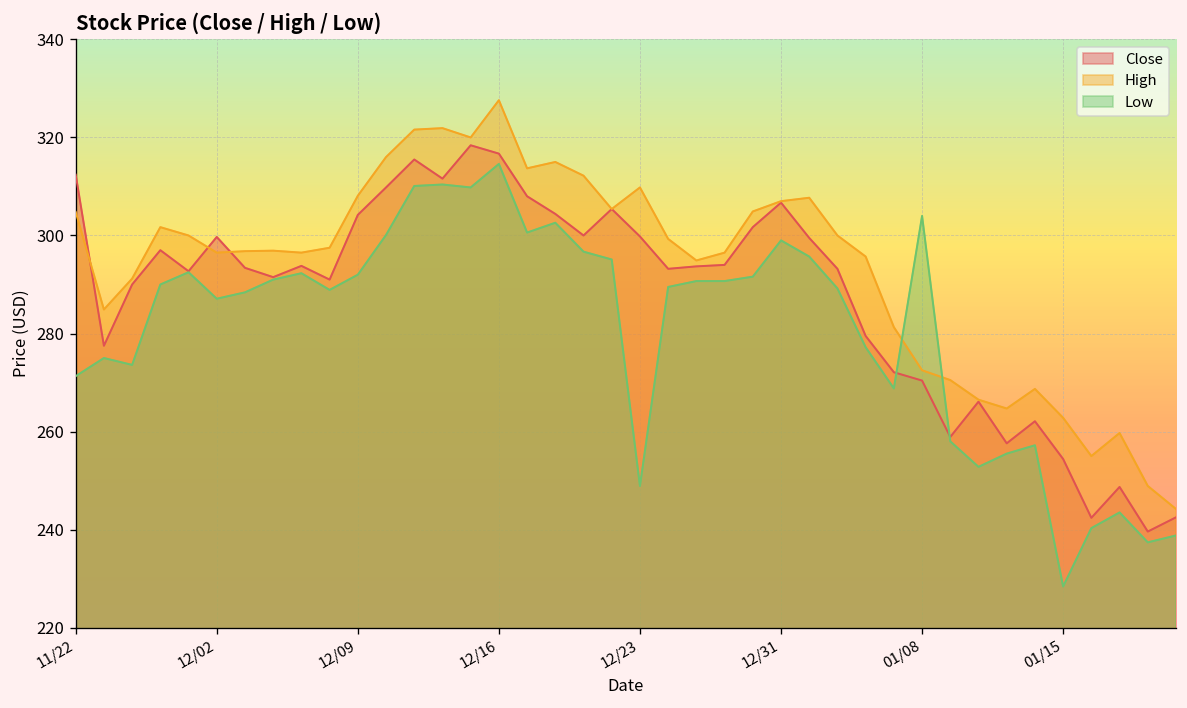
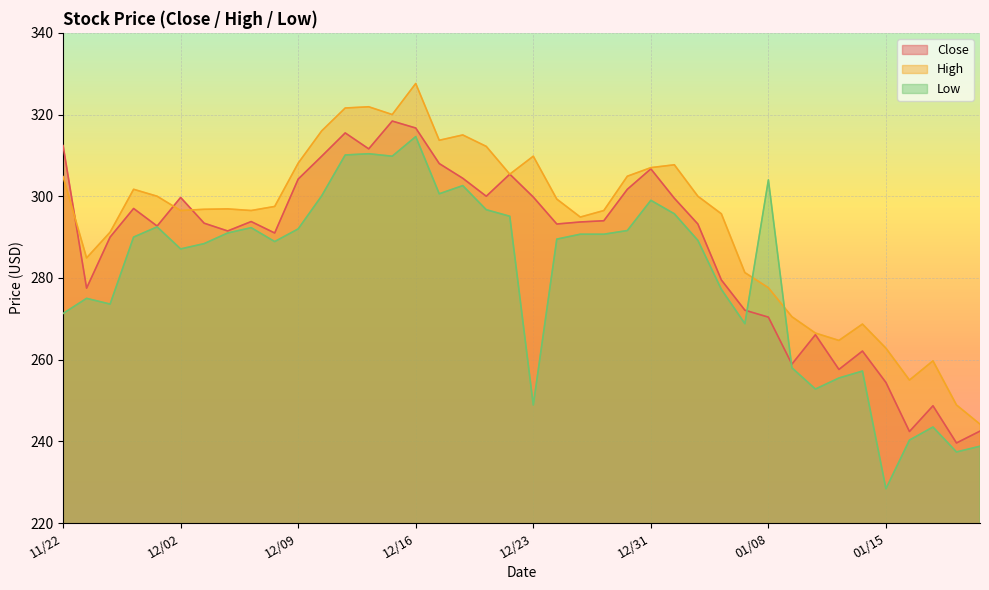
High, 01/08: 273 -> 278
